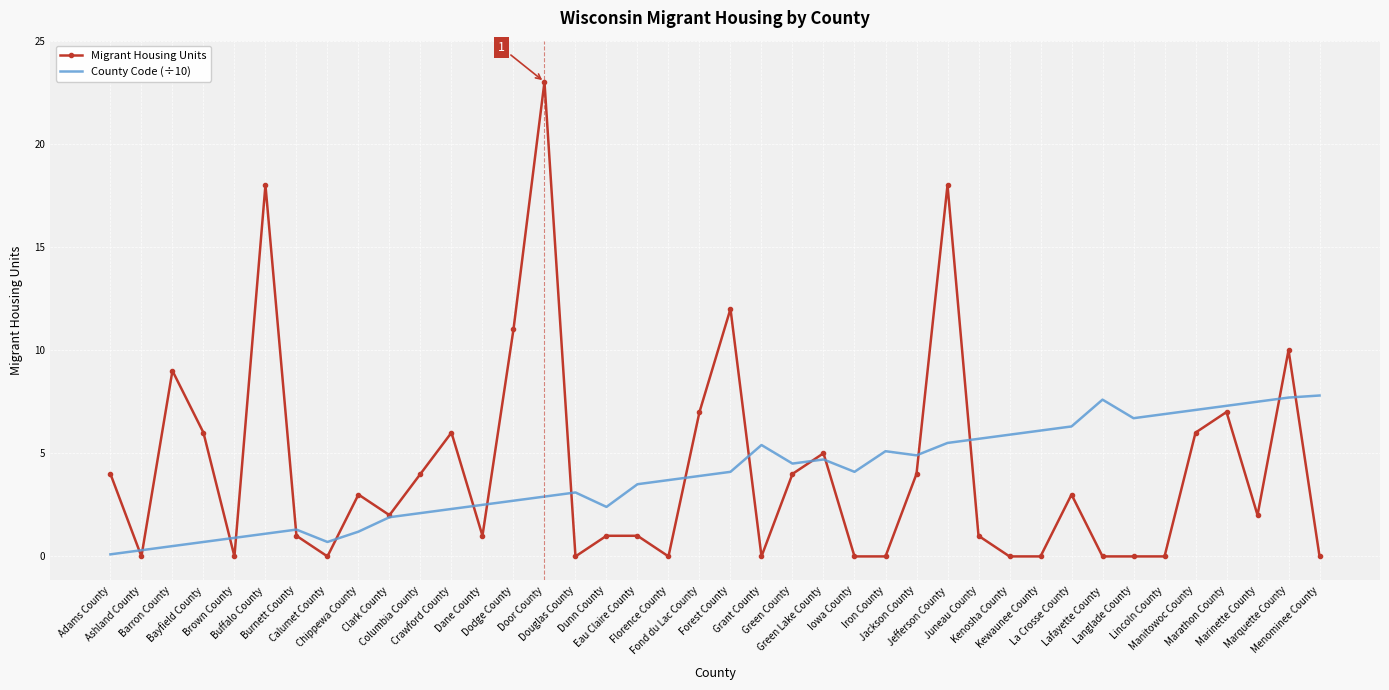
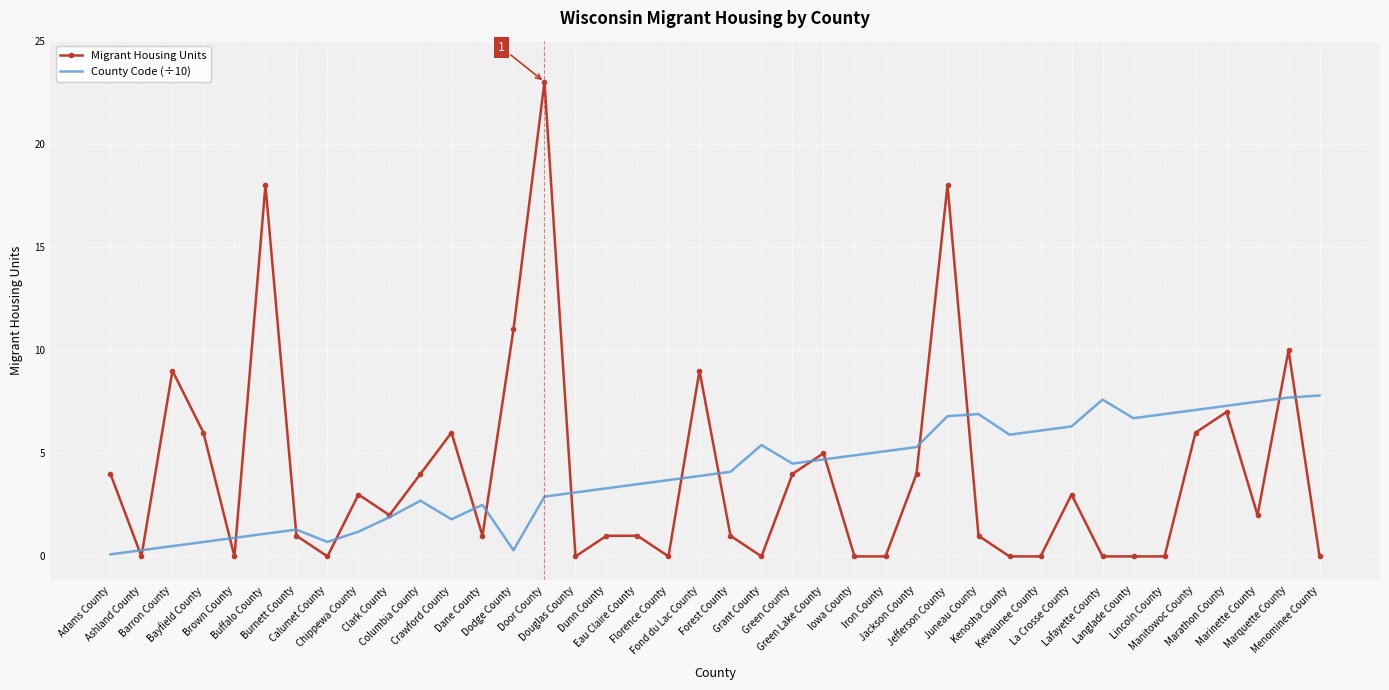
County Code (÷10), Columbia County: 2.1 -> 2.7
County Code (÷10), Crawford County: 2.3 -> 1.8
County Code (÷10), Dodge County: 2.7 -> 0.3
County Code (÷10), Dunn County: 2.4 -> 3.3
Migrant Housing Units, Fond du Lac County: 7 -> 9
Migrant Housing Units, Forest County: 12 -> 1
County Code (÷10), Iowa County: 4.1 -> 4.9
County Code (÷10), Jackson County: 4.9 -> 5.3
County Code (÷10), Jefferson County: 5.5 -> 6.8
County Code (÷10), Juneau County: 5.7 -> 6.9
